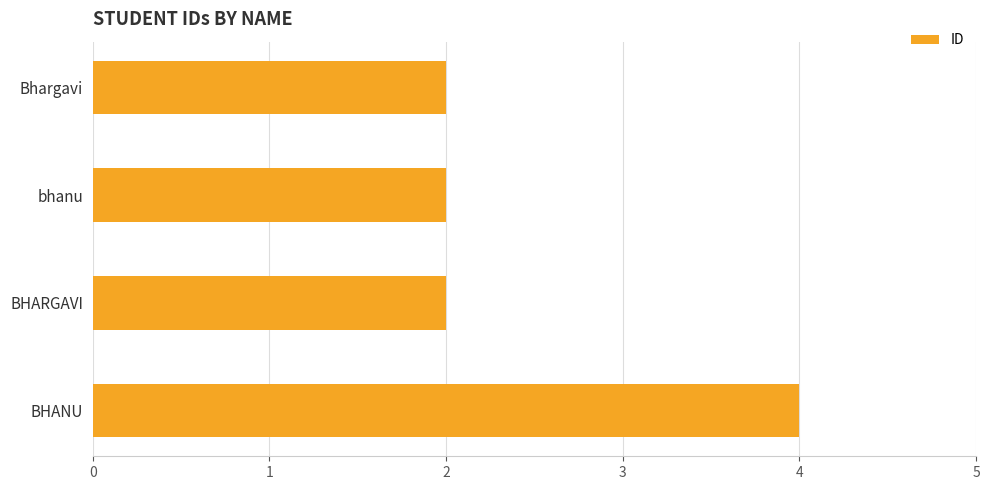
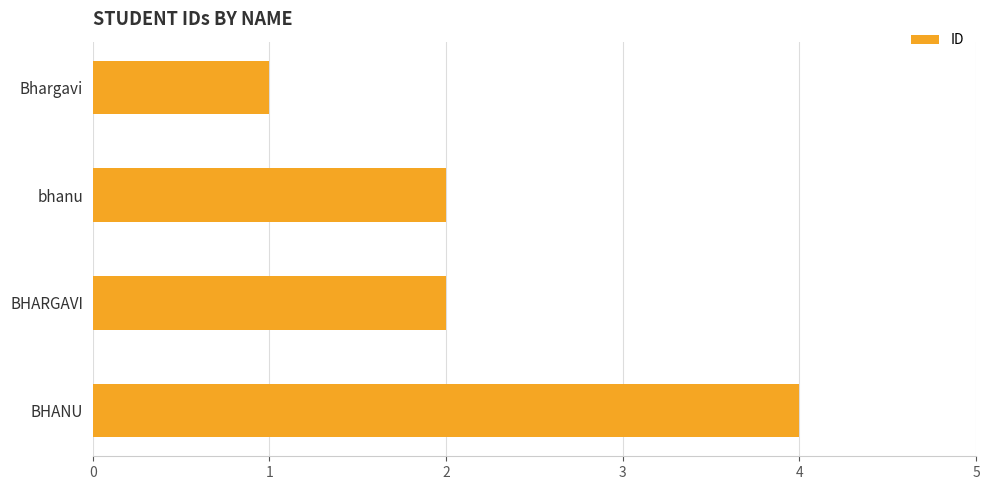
Bhargavi: 2 -> 1
